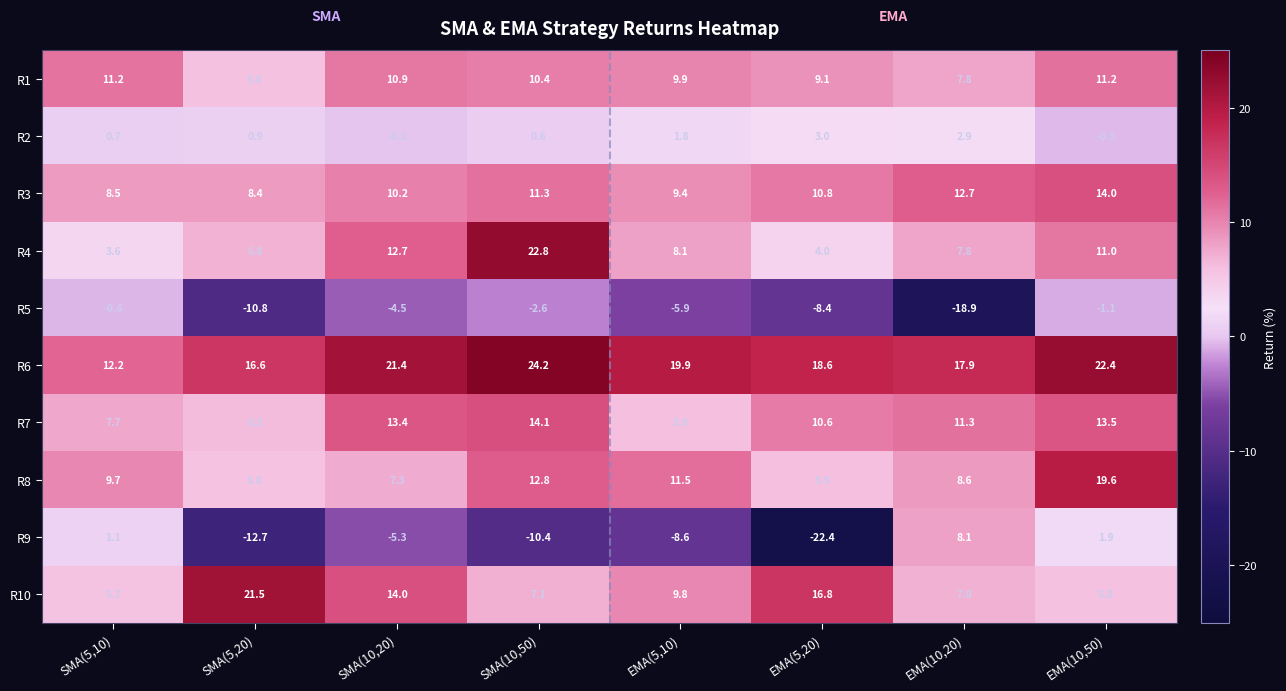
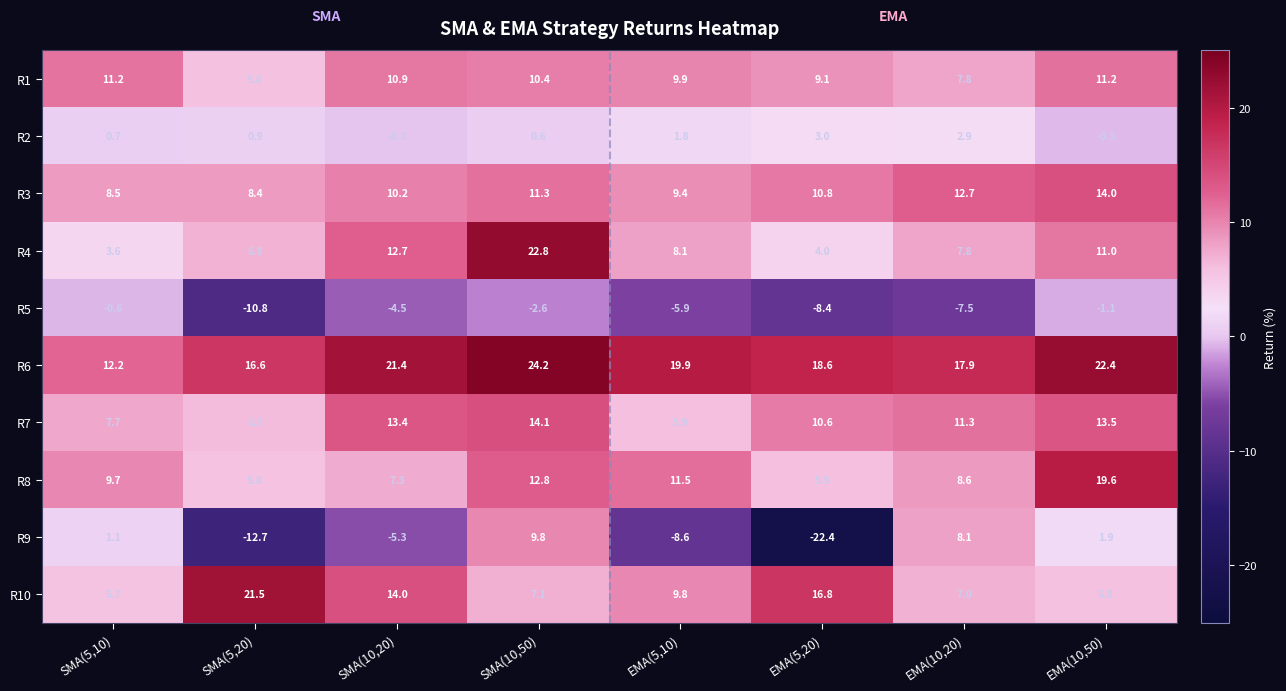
R5, EMA(10,20): -18.9 -> -7.5
R9, SMA(10,50): -10.4 -> 9.8
